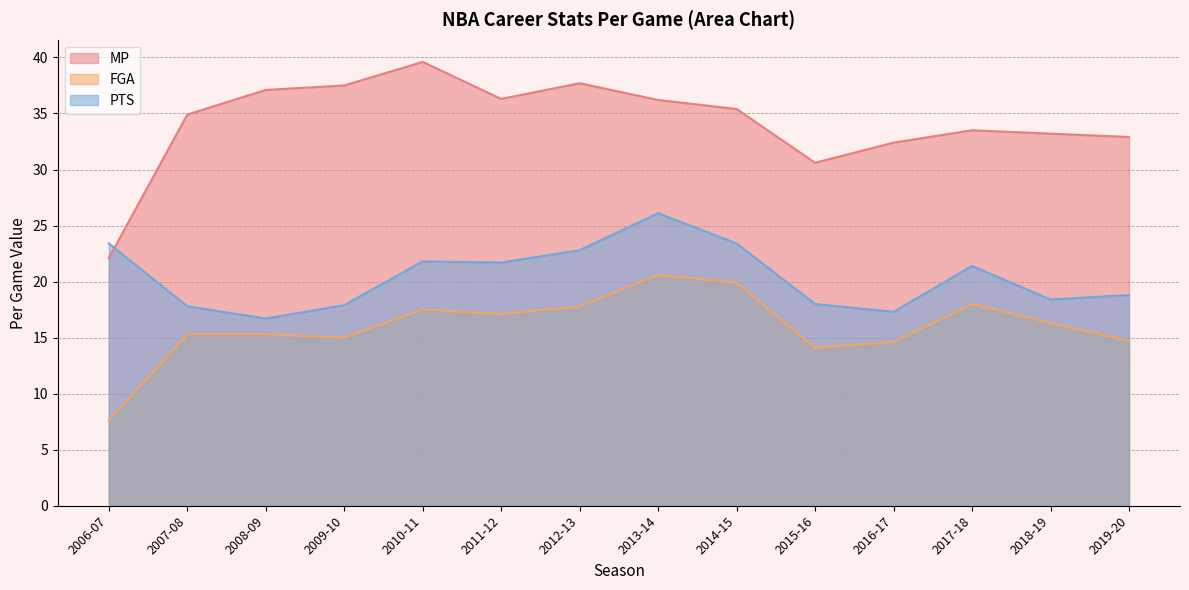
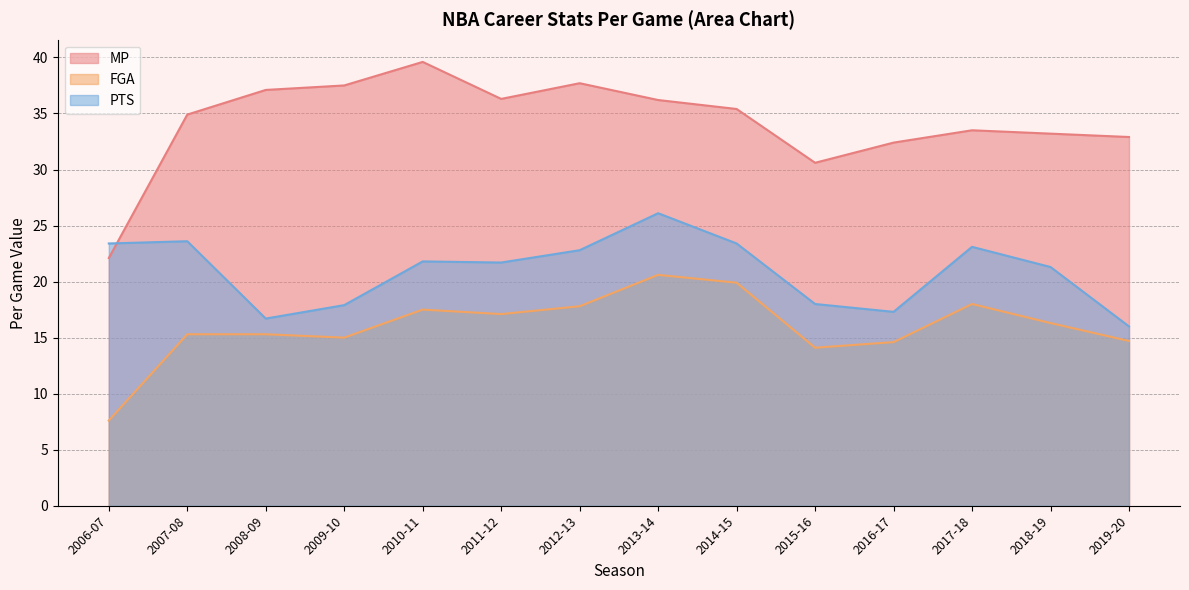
PTS, 2007-08: 17.8 -> 23.6
PTS, 2017-18: 21.4 -> 23.1
PTS, 2018-19: 18.4 -> 21.3
PTS, 2019-20: 18.8 -> 16.0
